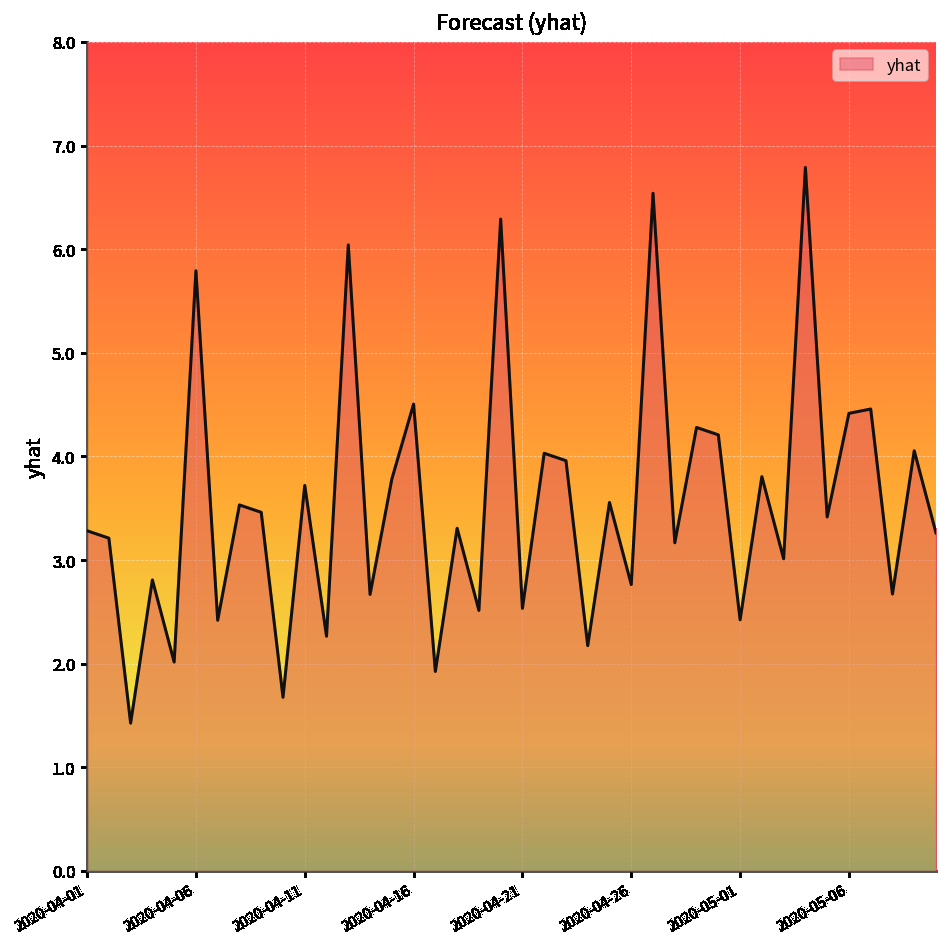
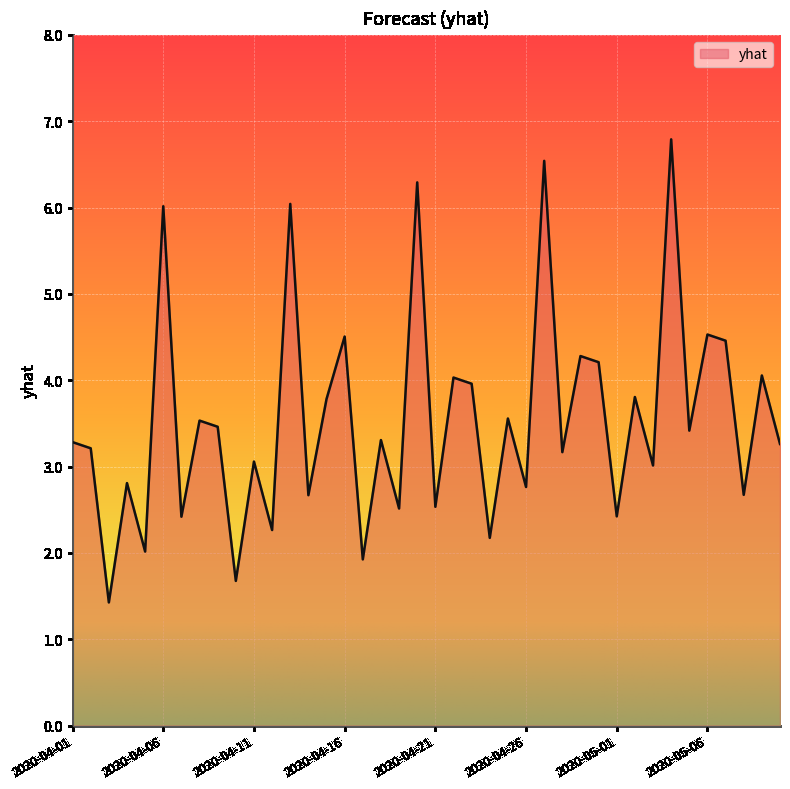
2020-04-06: 5.8 -> 6.0
2020-04-11: 3.7 -> 3.1
2020-05-06: 4.4 -> 4.5
